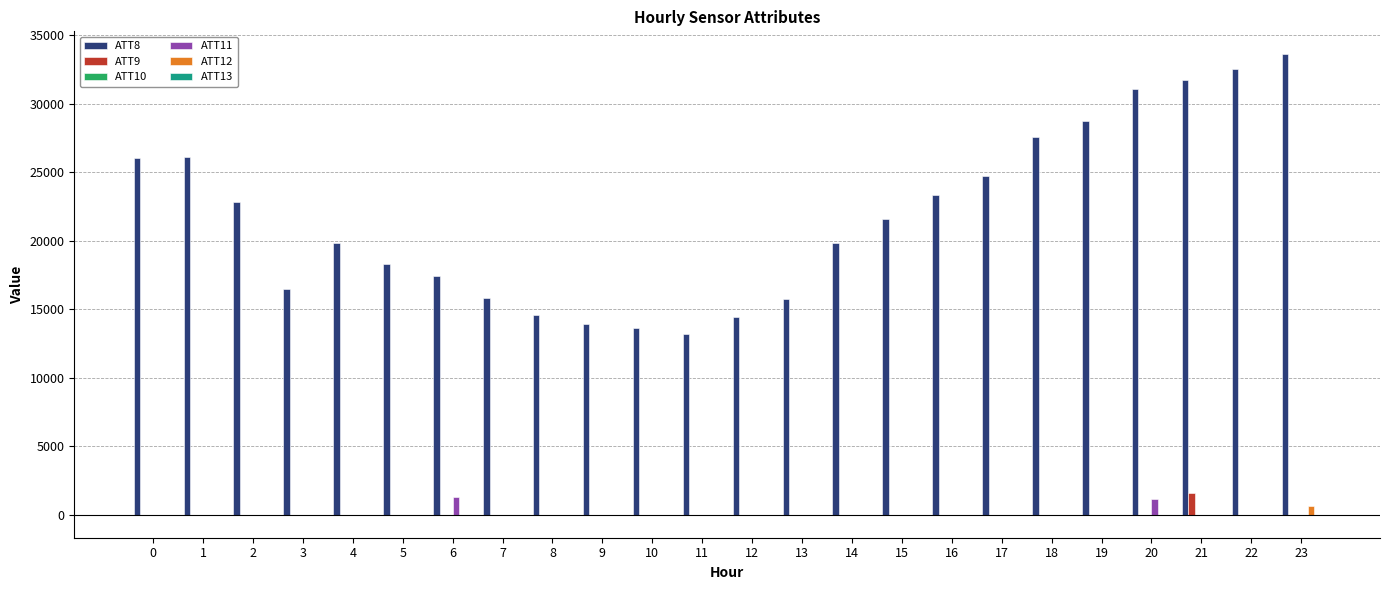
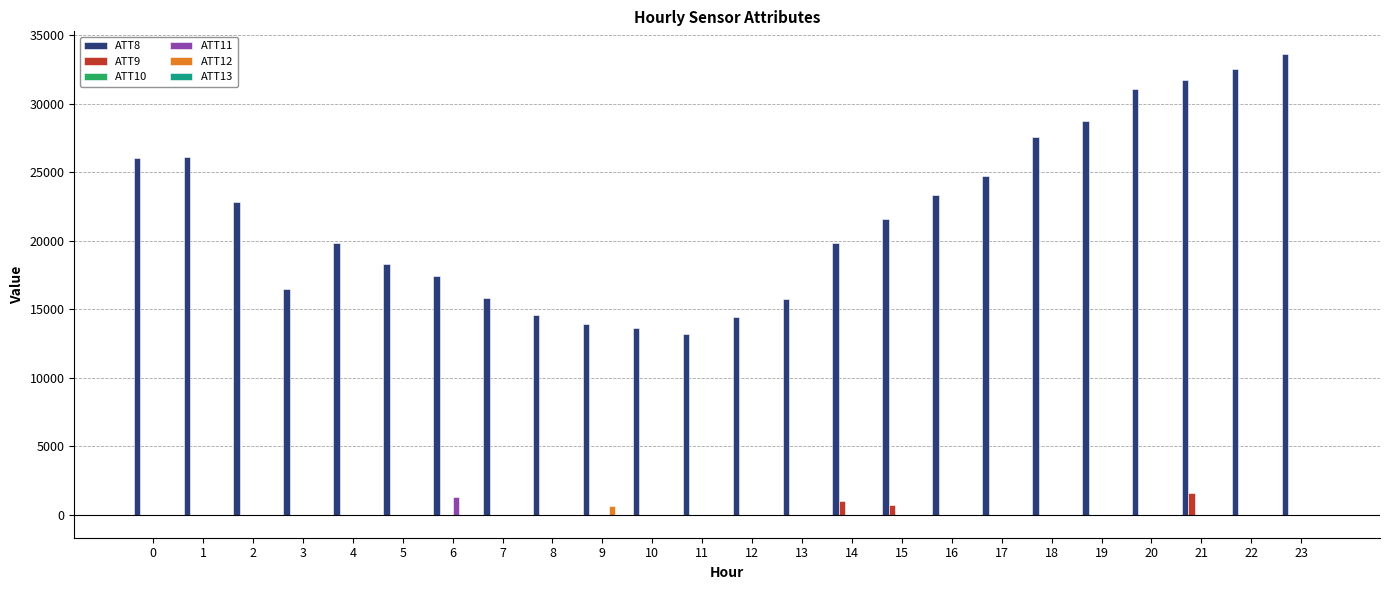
ATT12, 9: 0 -> 600
ATT9, 14: 0 -> 1000
ATT9, 15: 0 -> 700
ATT11, 20: 1200 -> 0
ATT12, 23: 600 -> 0
